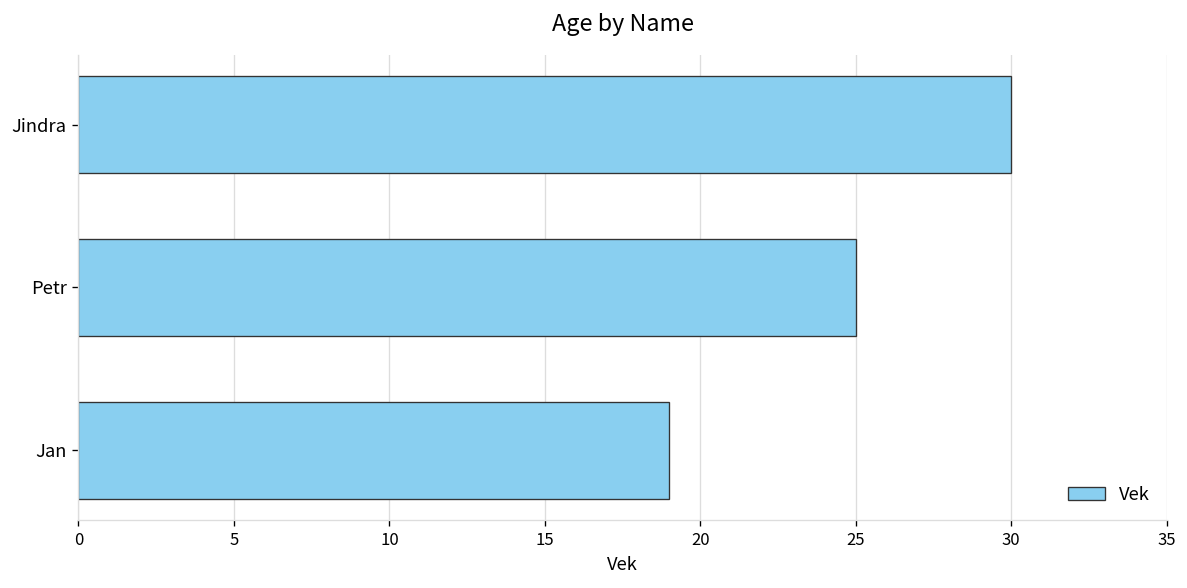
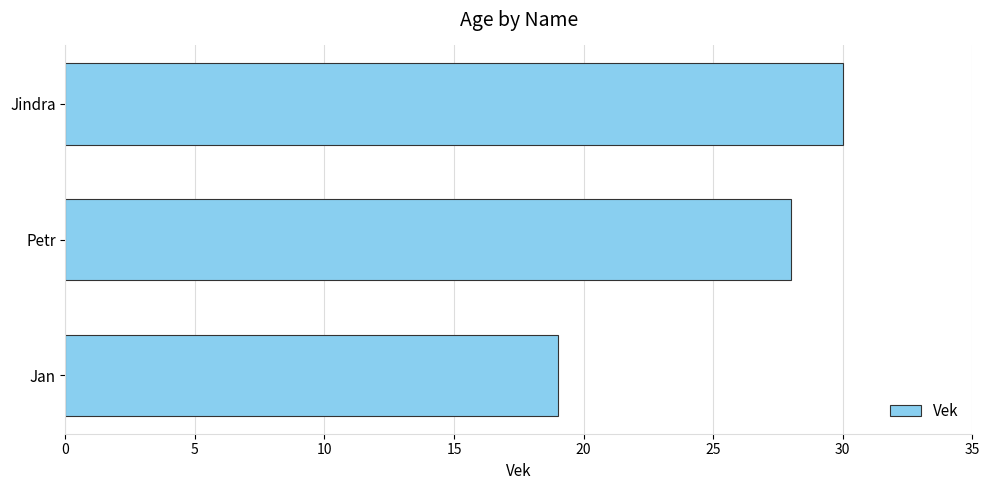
Petr: 25 -> 28
